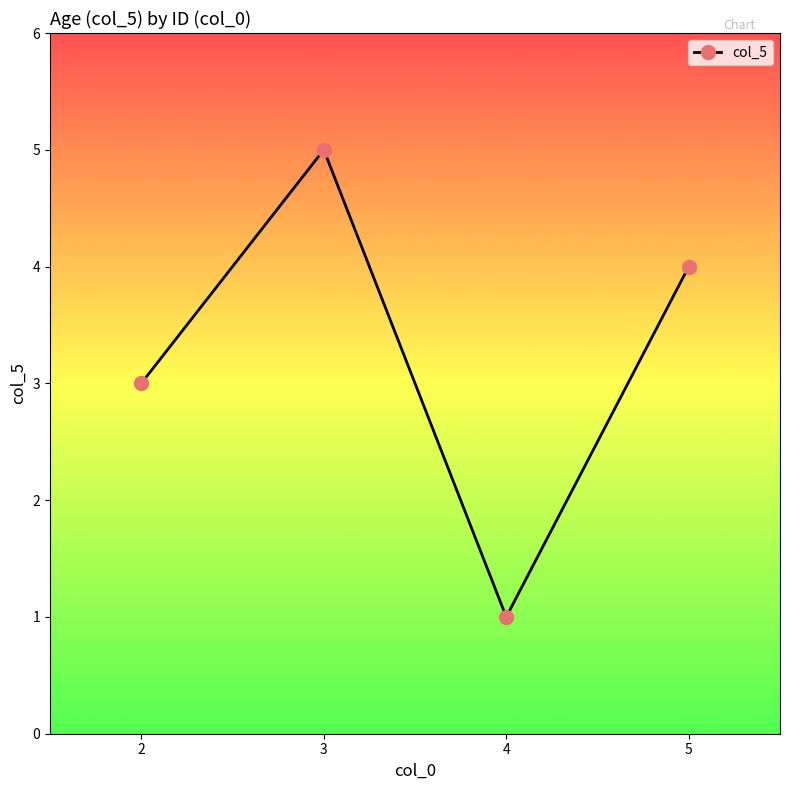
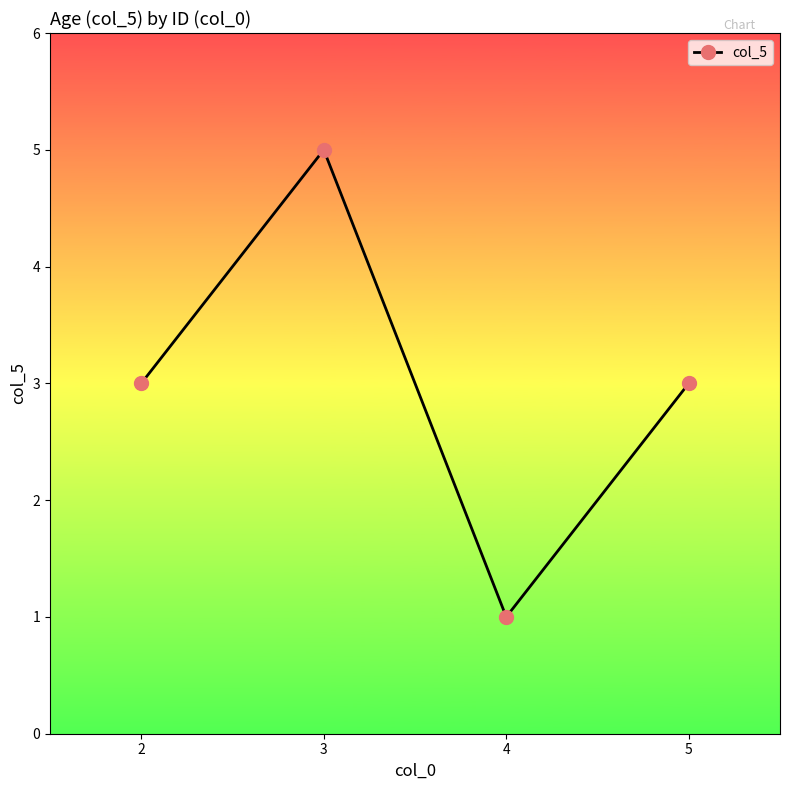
5: 4 -> 3
